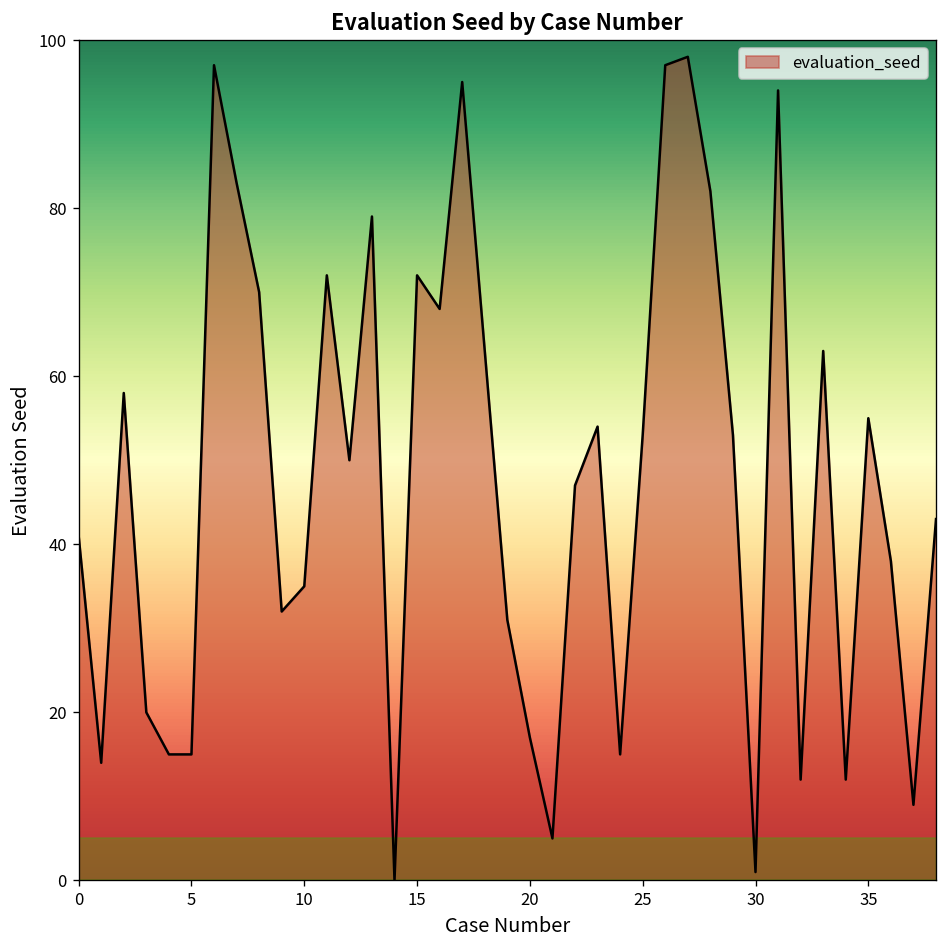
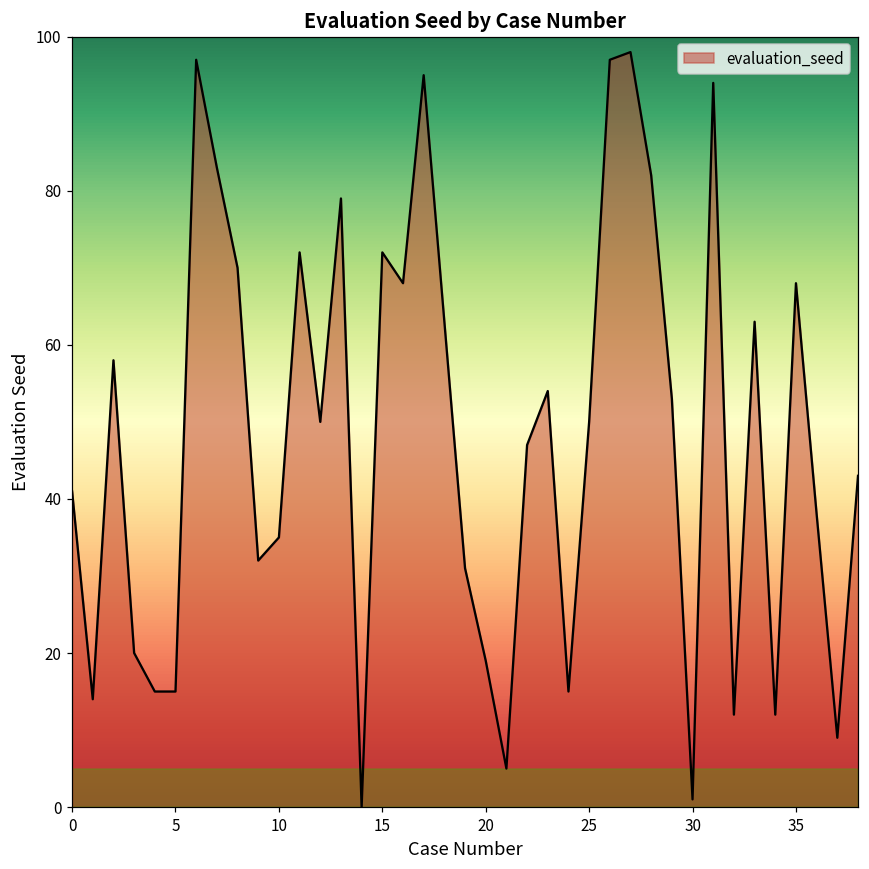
20: 17 -> 19
25: 53 -> 50
35: 55 -> 68
